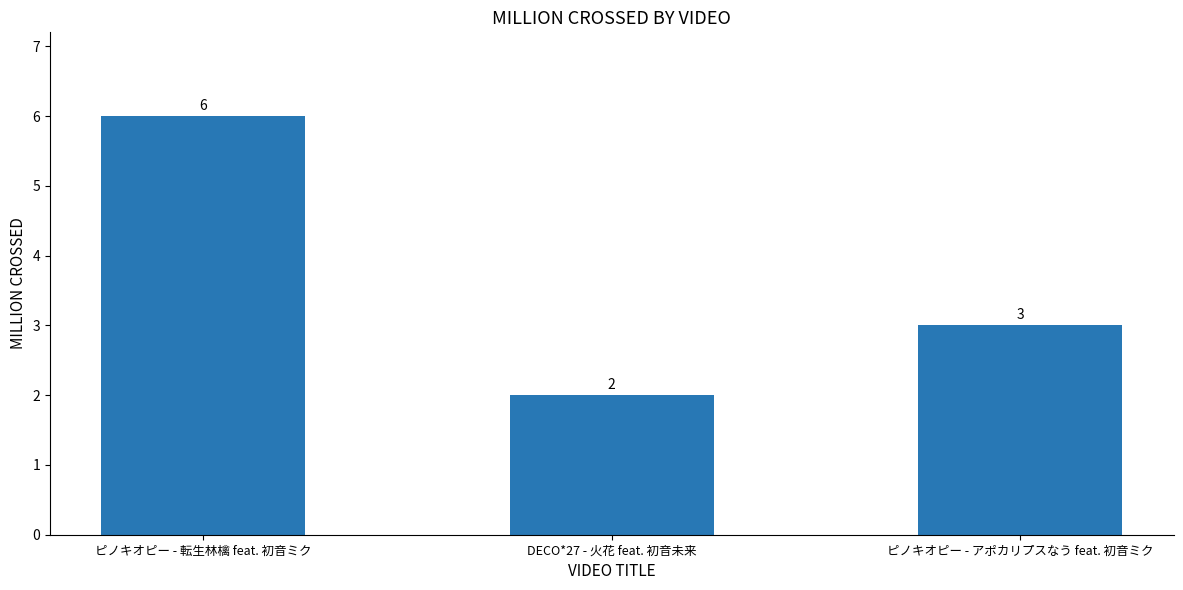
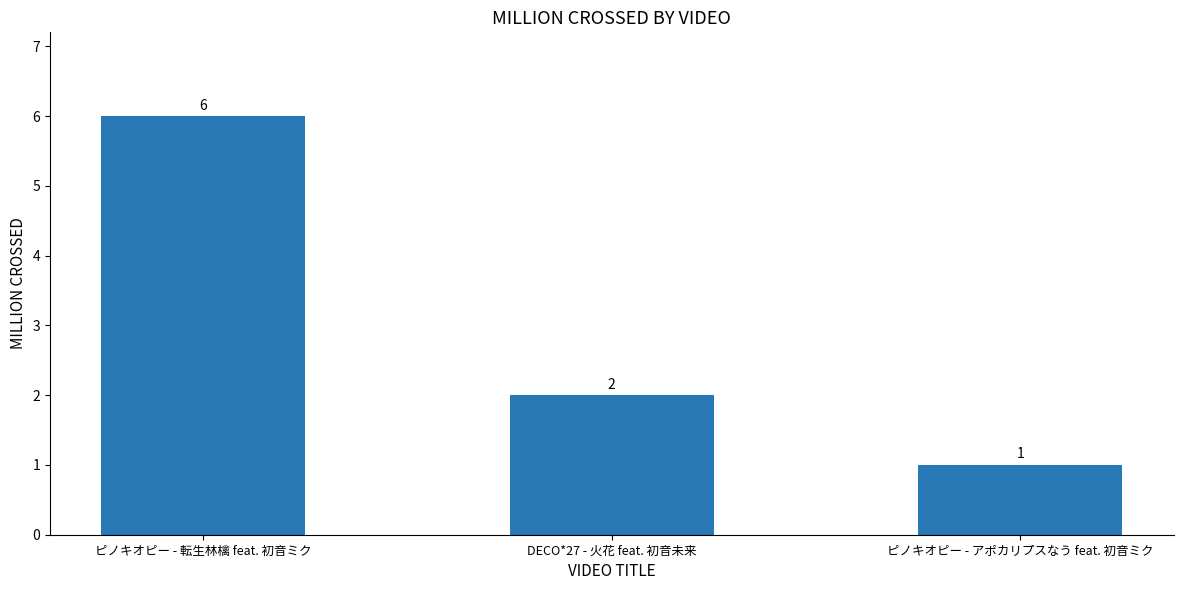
ピノキオピー - アポカリプスなう feat. 初音ミク: 3 -> 1
